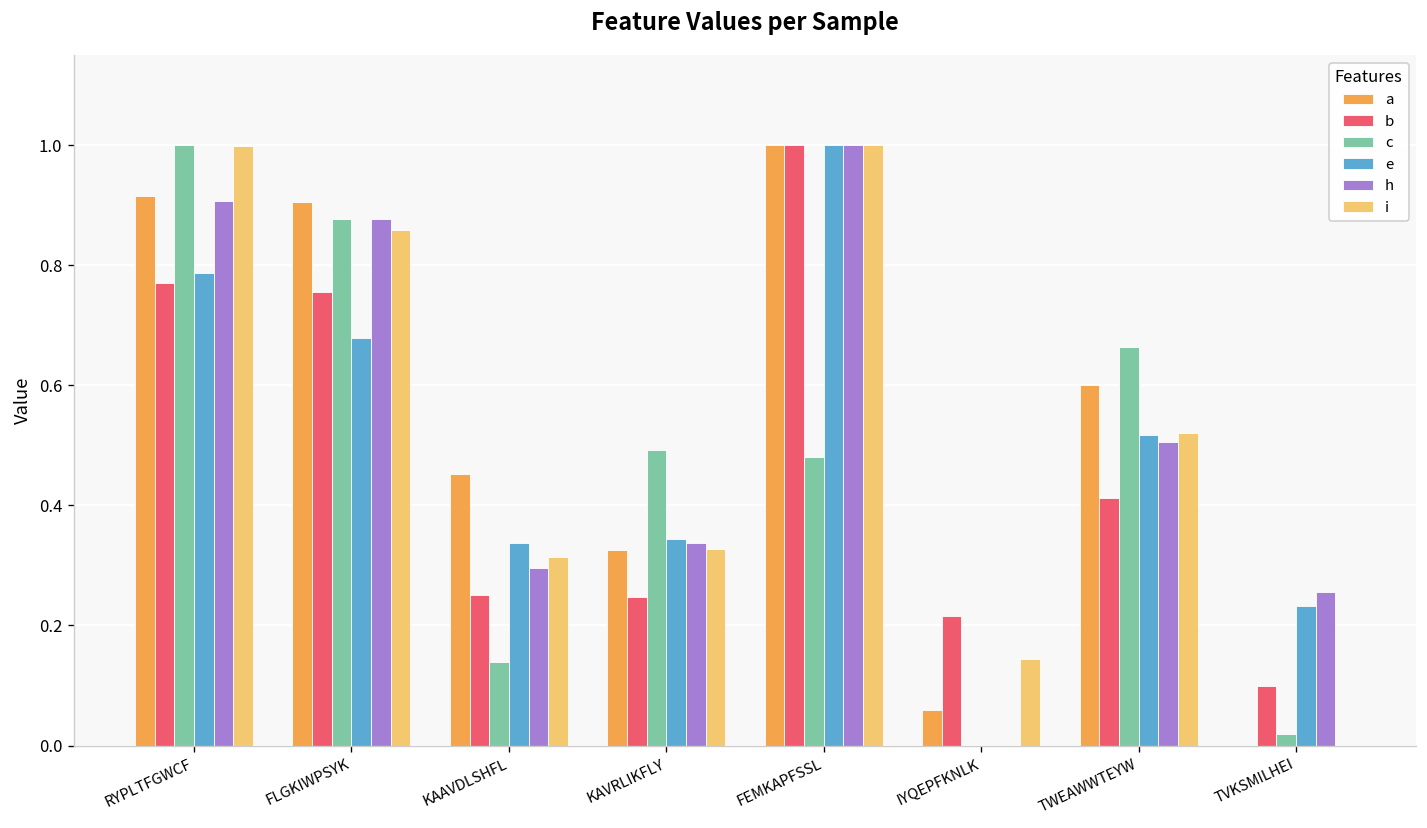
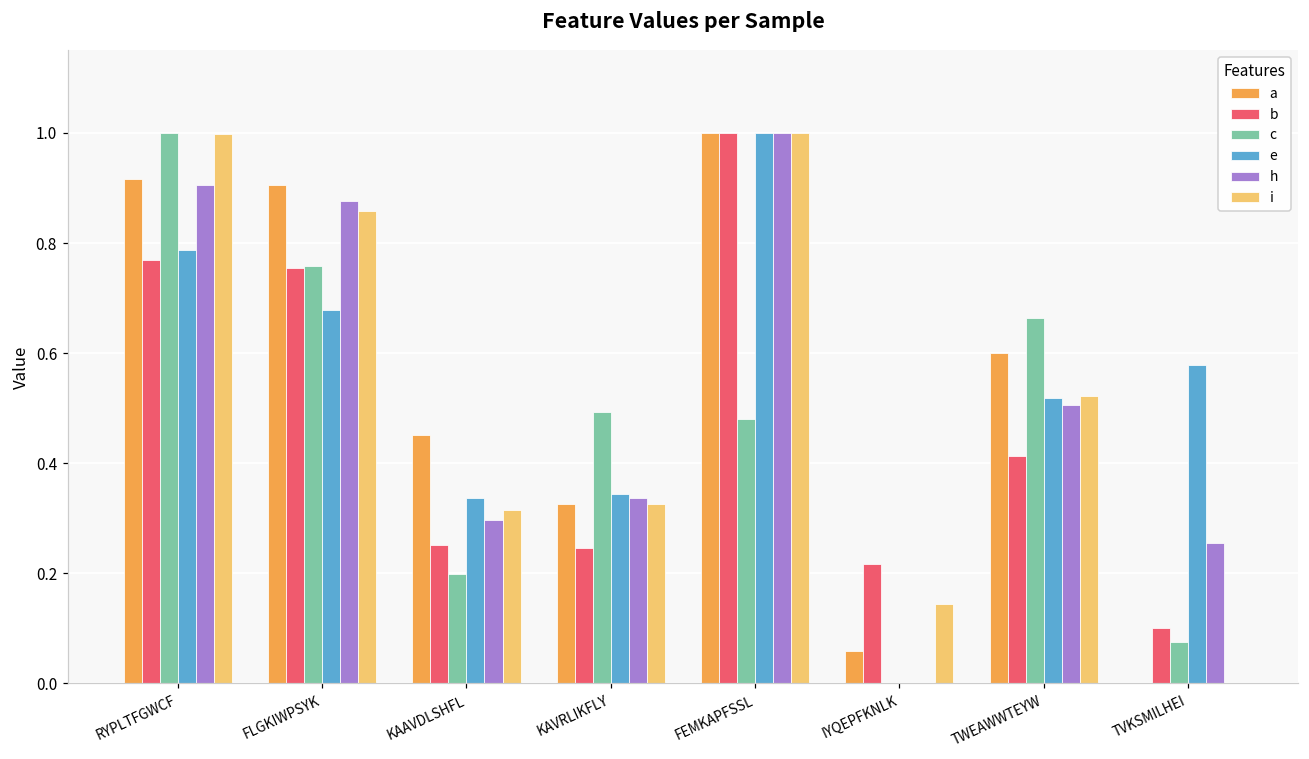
c, FLGKIWPSYK: 0.88 -> 0.76
c, KAAVDLSHFL: 0.14 -> 0.20
c, TVKSMILHEI: 0.02 -> 0.07
e, TVKSMILHEI: 0.23 -> 0.58
